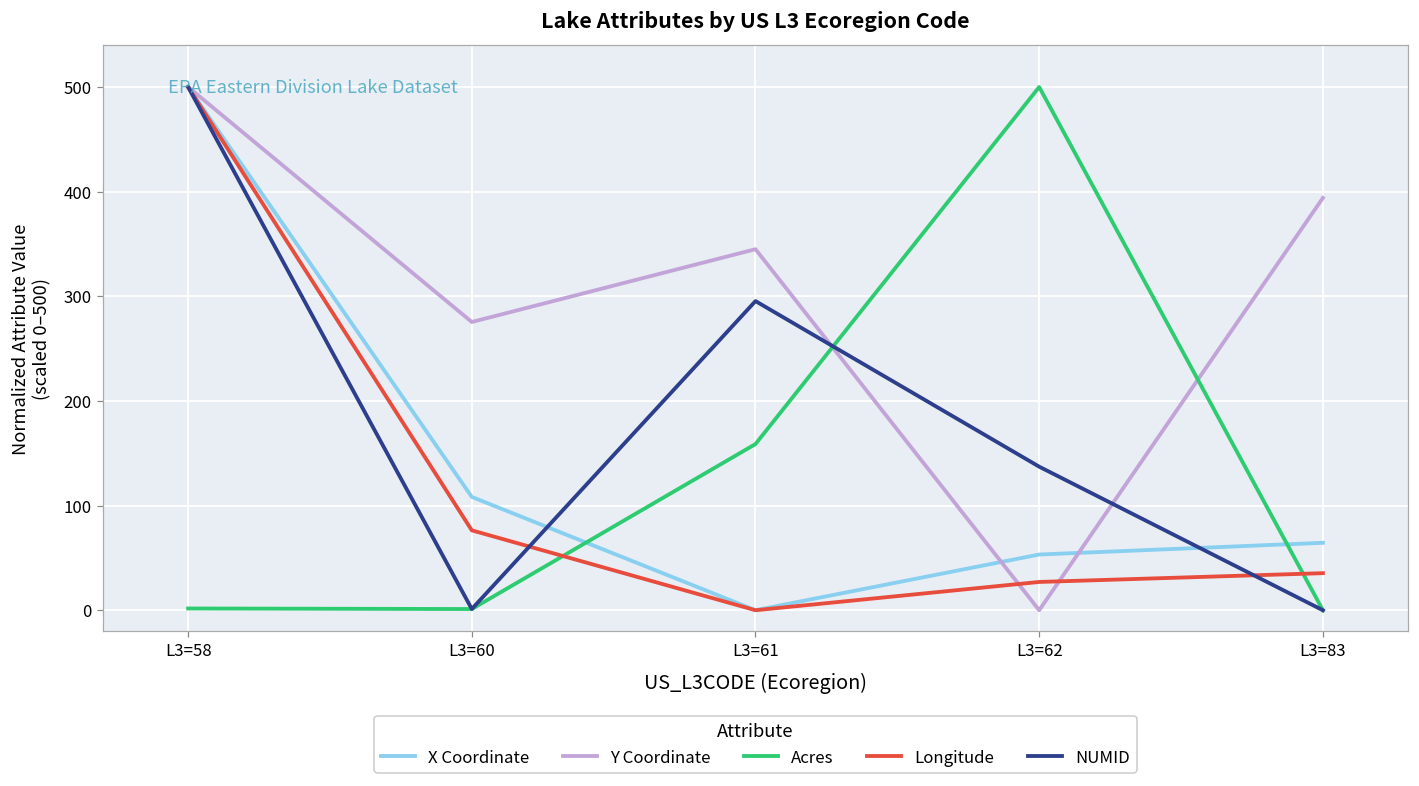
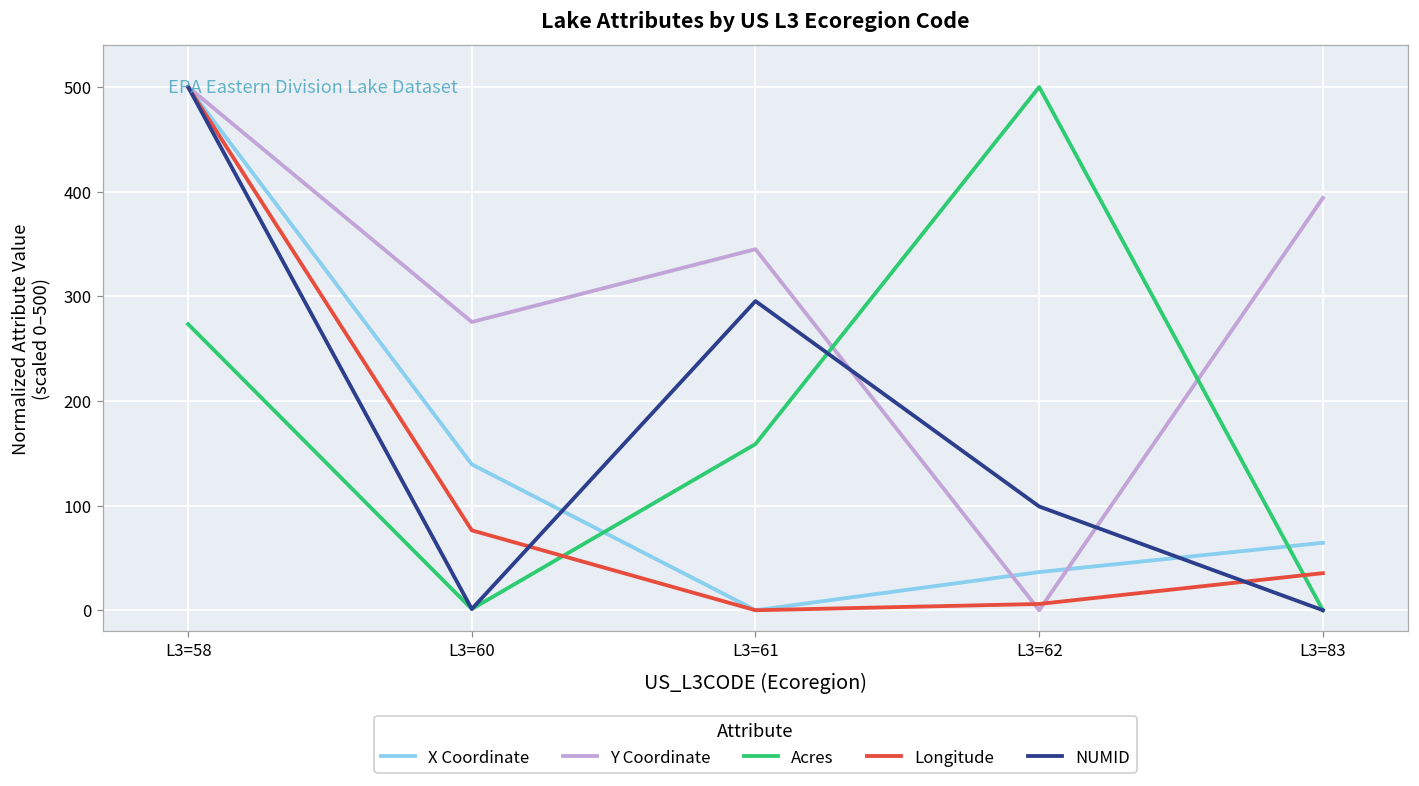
Acres, L3=58: 0 -> 270
X Coordinate, L3=60: 110 -> 140
X Coordinate, L3=62: 50 -> 40
Longitude, L3=62: 30 -> 10
NUMID, L3=62: 140 -> 100
